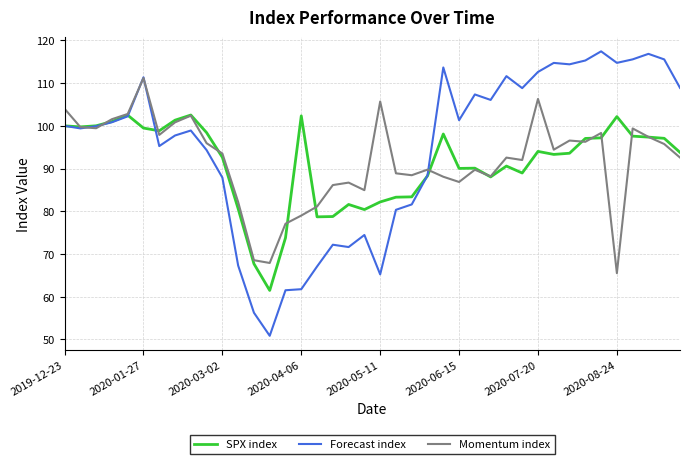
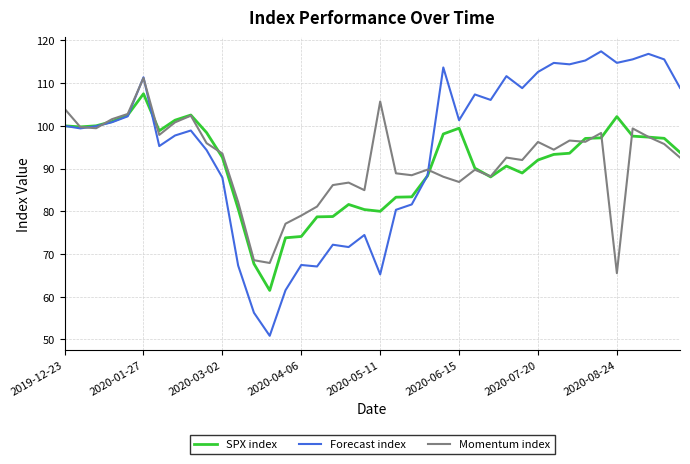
SPX index, 2020-01-27: 99 -> 108
SPX index, 2020-04-06: 102 -> 74
Forecast index, 2020-04-06: 62 -> 67
SPX index, 2020-05-11: 82 -> 80
SPX index, 2020-06-15: 90 -> 99
SPX index, 2020-07-20: 94 -> 92
Momentum index, 2020-07-20: 106 -> 96
